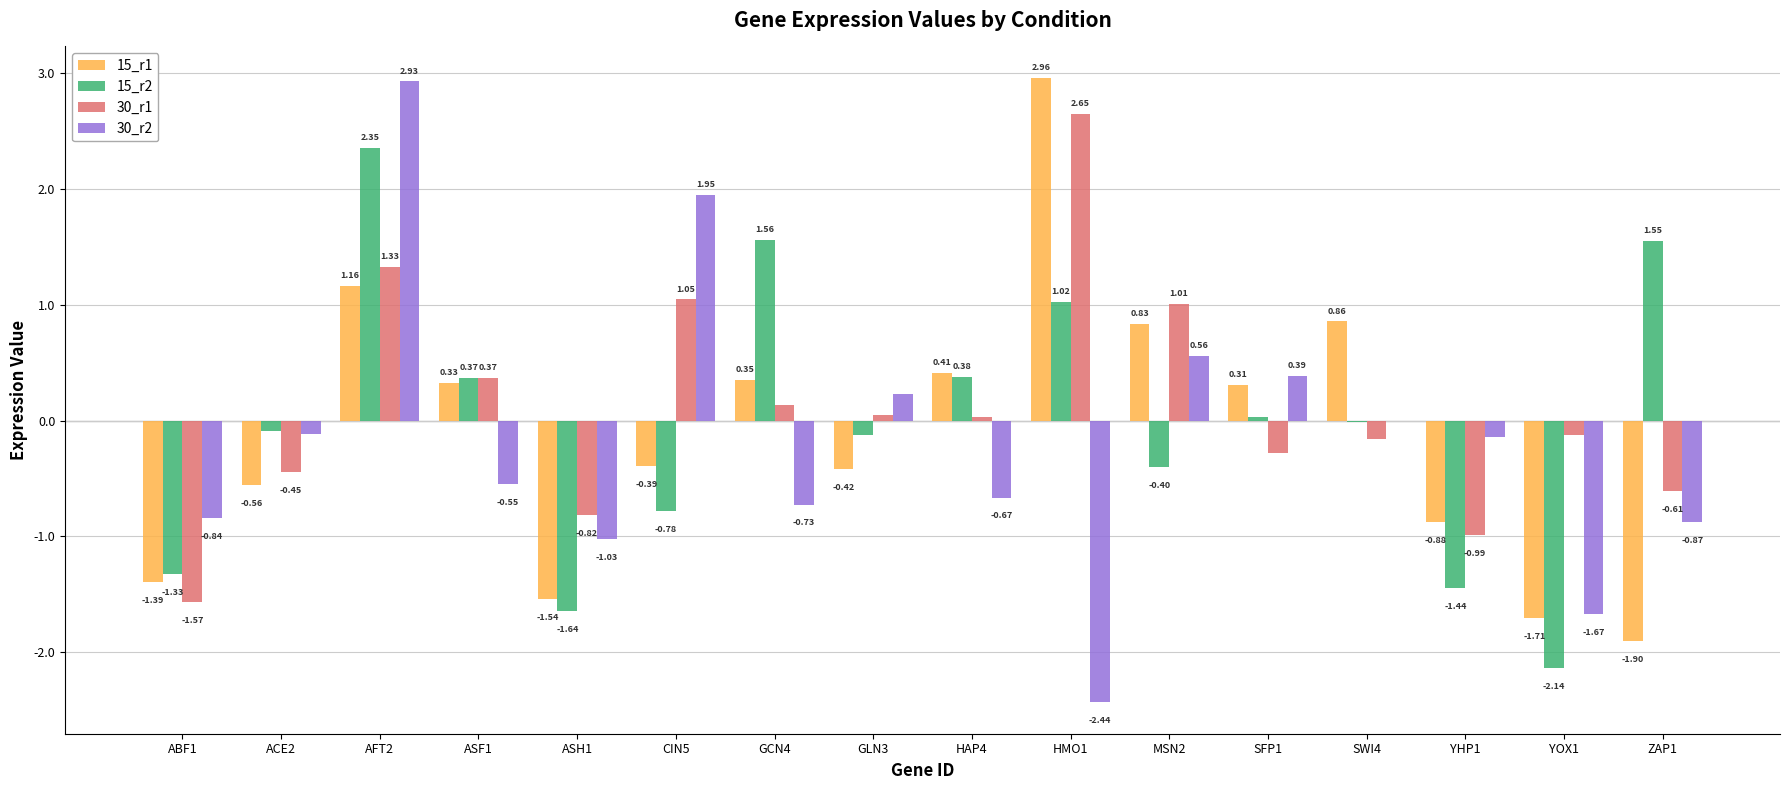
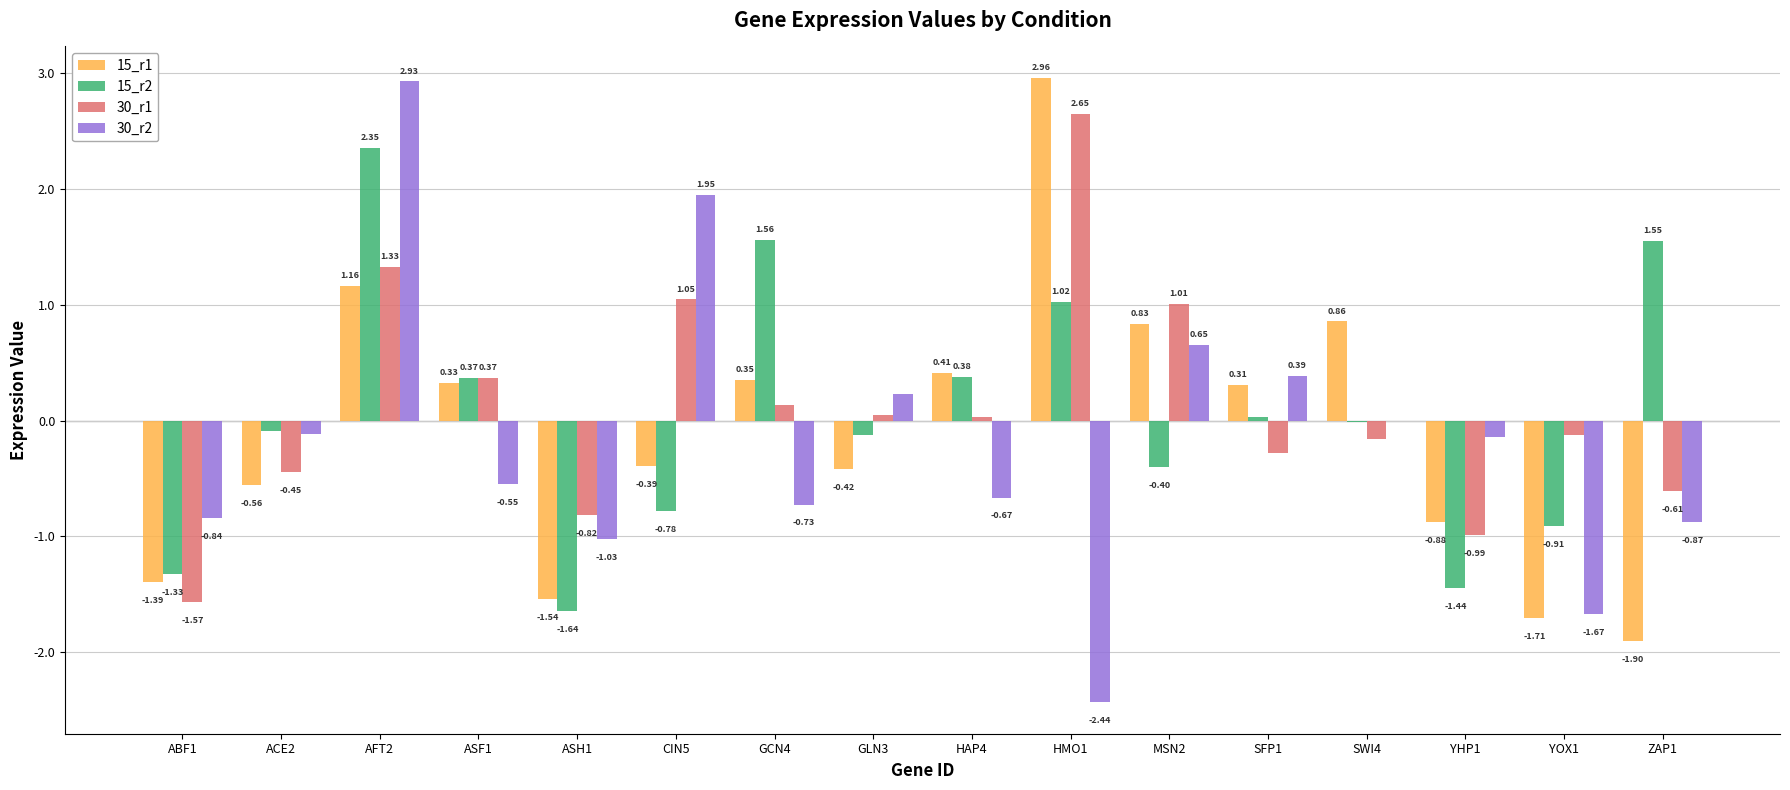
30_r2, MSN2: 0.56 -> 0.65
15_r2, YOX1: -2.14 -> -0.91
